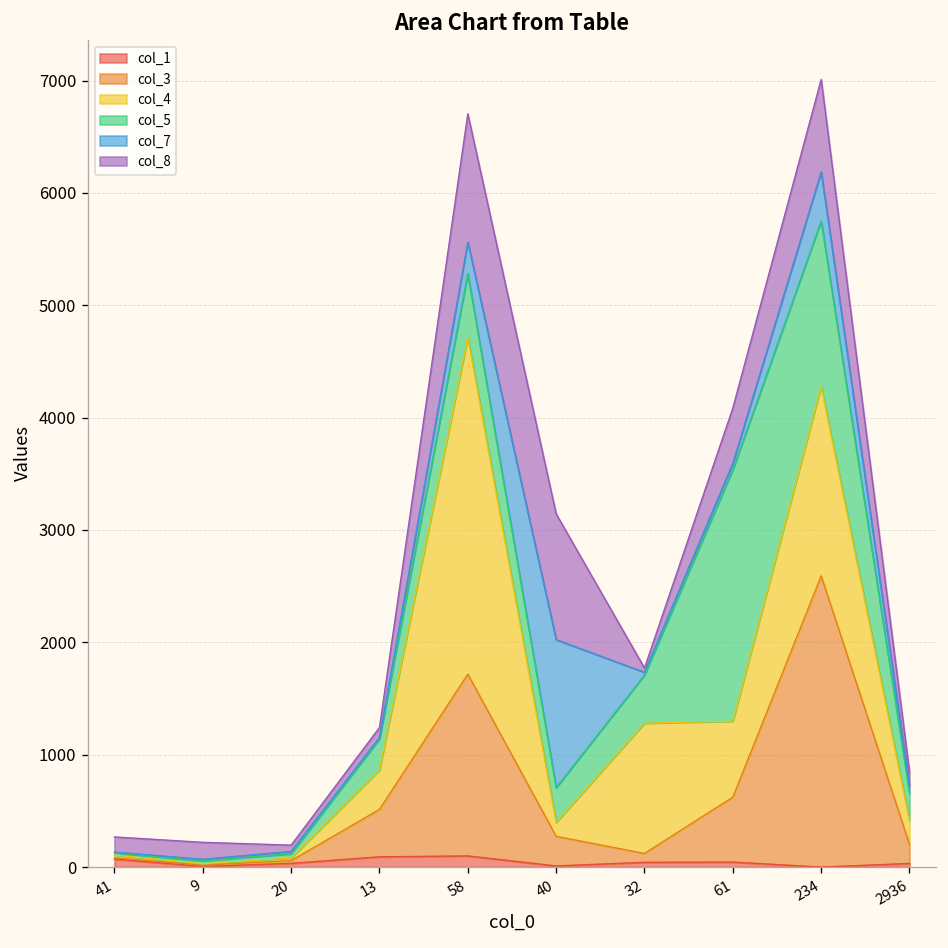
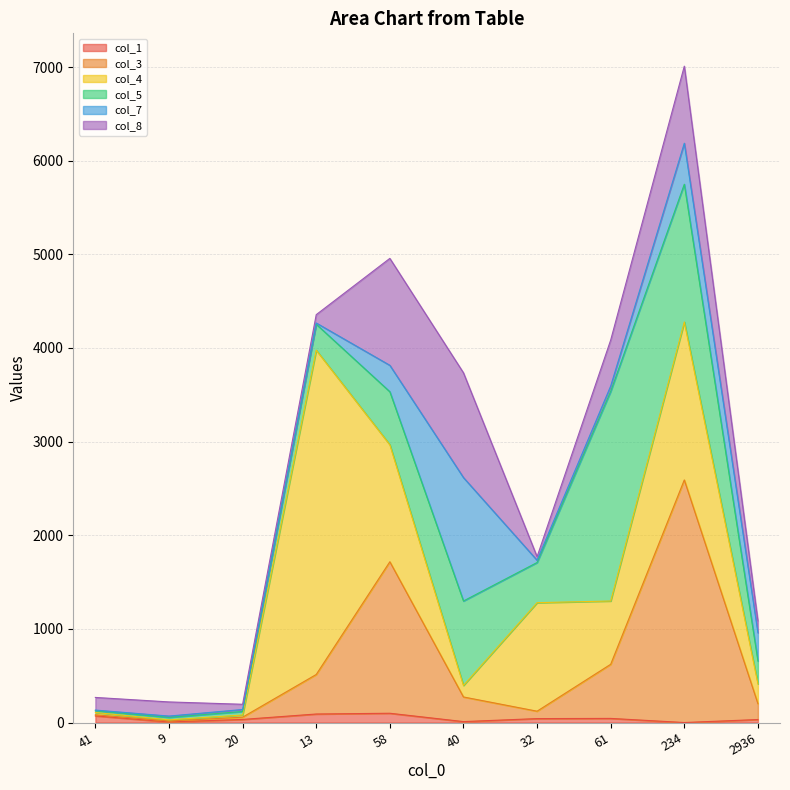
col_4, 13: 400 -> 3500
col_4, 58: 3000 -> 1300
col_5, 40: 300 -> 900
col_7, 2936: 100 -> 300
